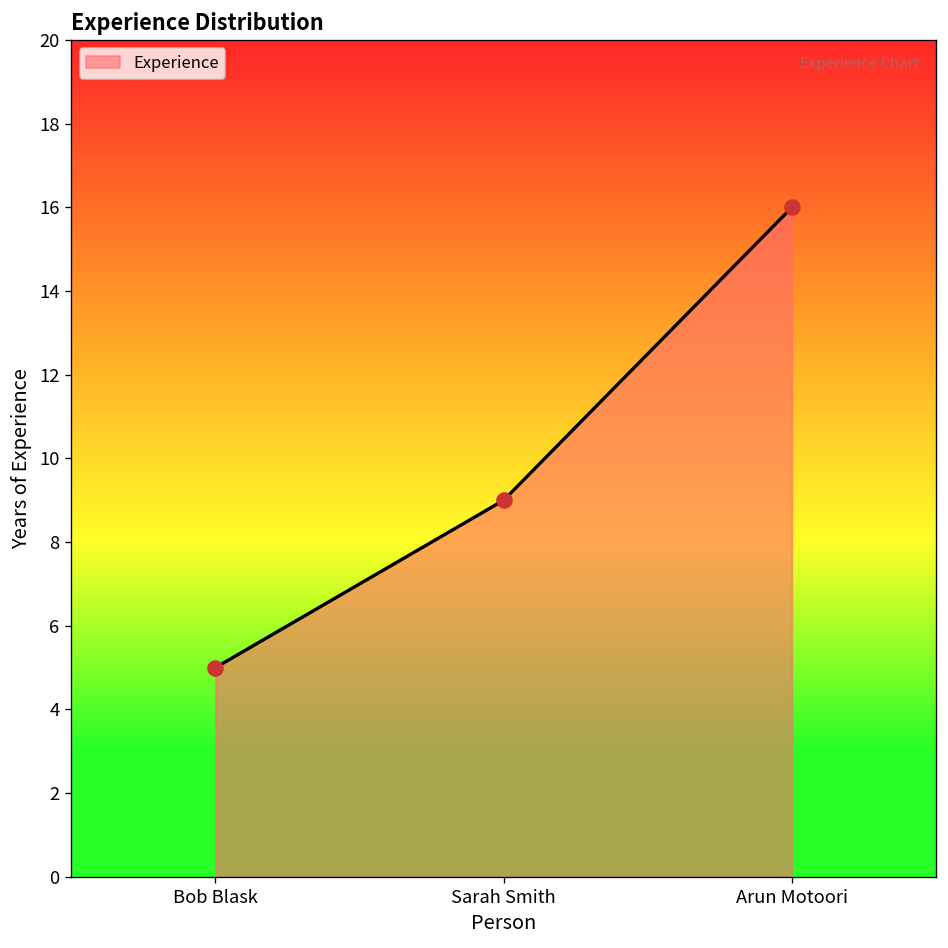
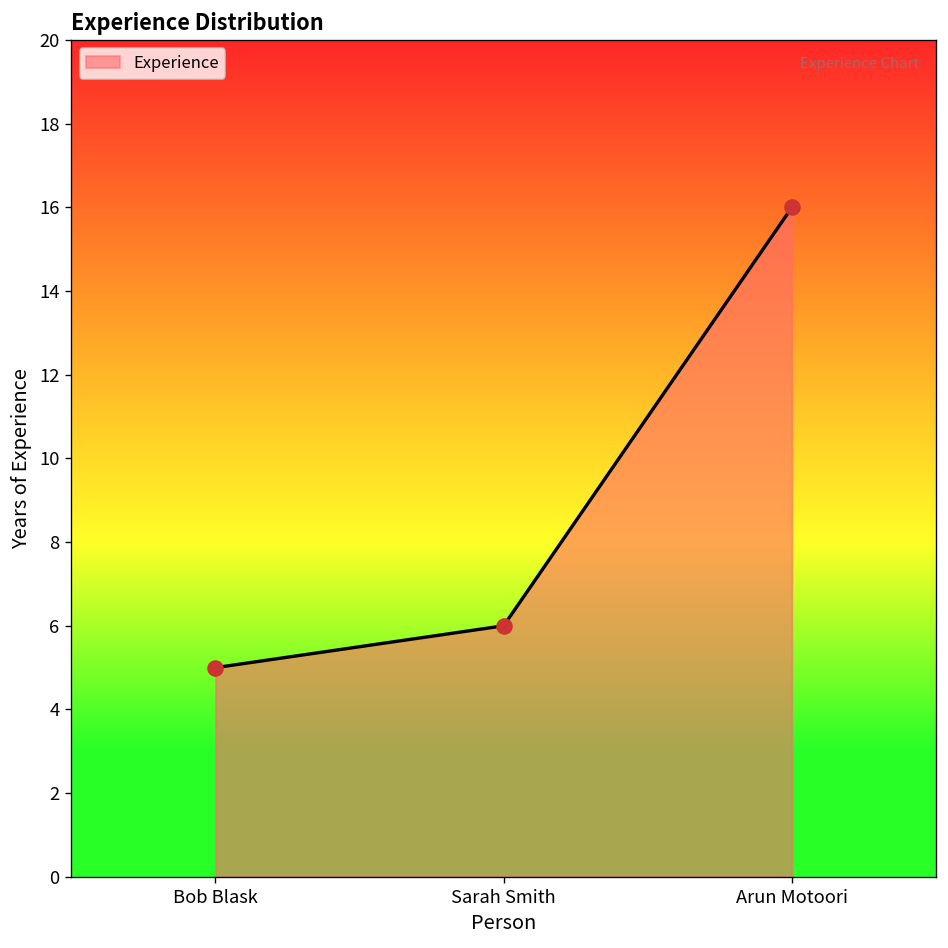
Sarah Smith: 9 -> 6
